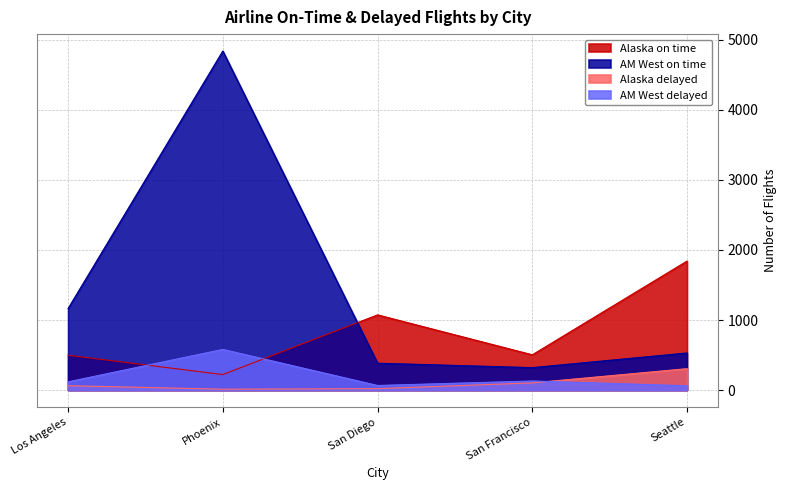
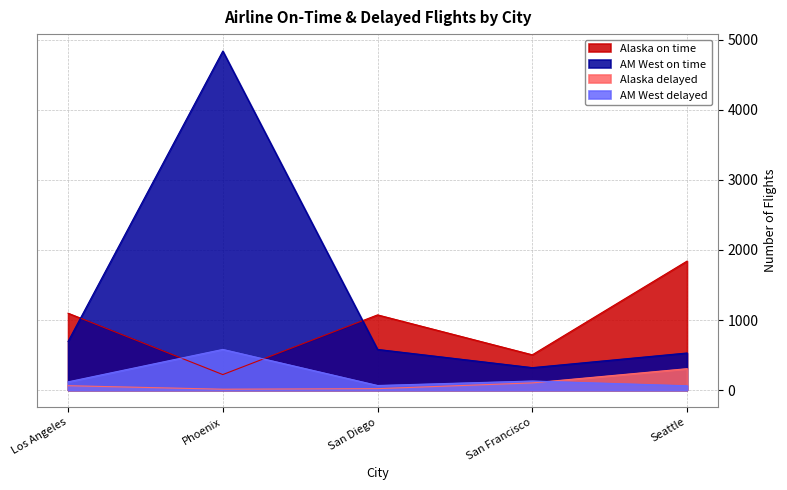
Alaska on time, Los Angeles: 500 -> 1100
AM West on time, Los Angeles: 1200 -> 700
AM West on time, San Diego: 400 -> 600
